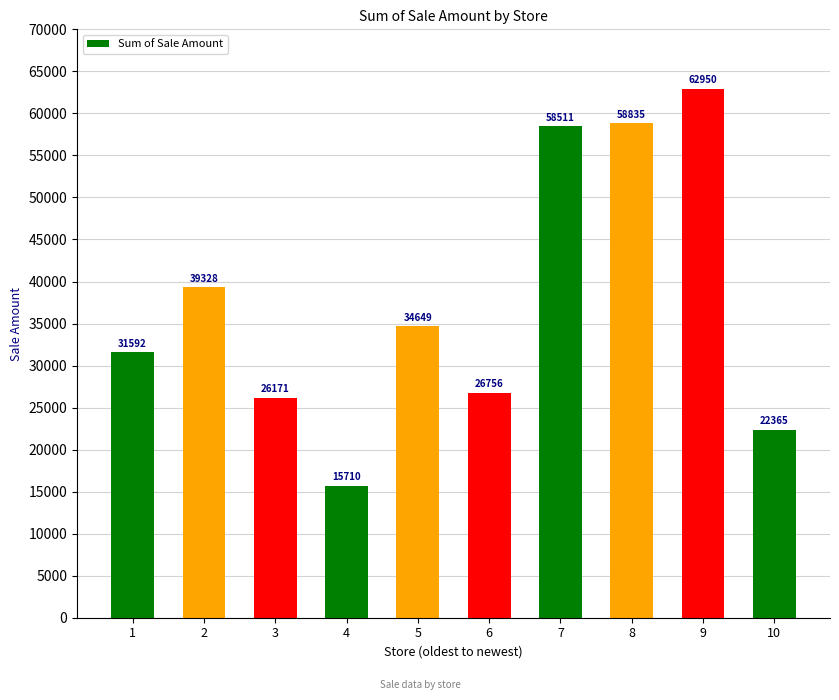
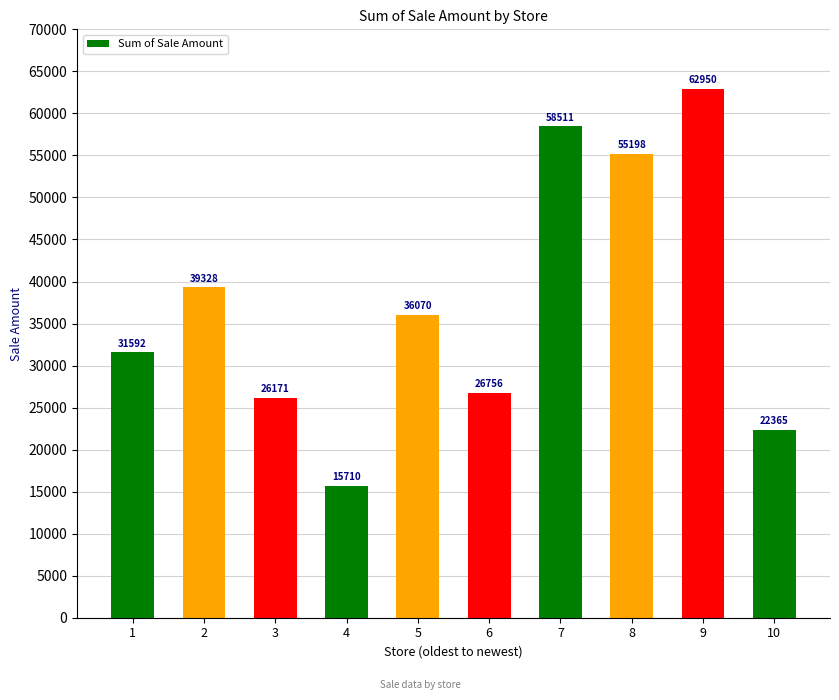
5: 34649 -> 36070
8: 58835 -> 55198
